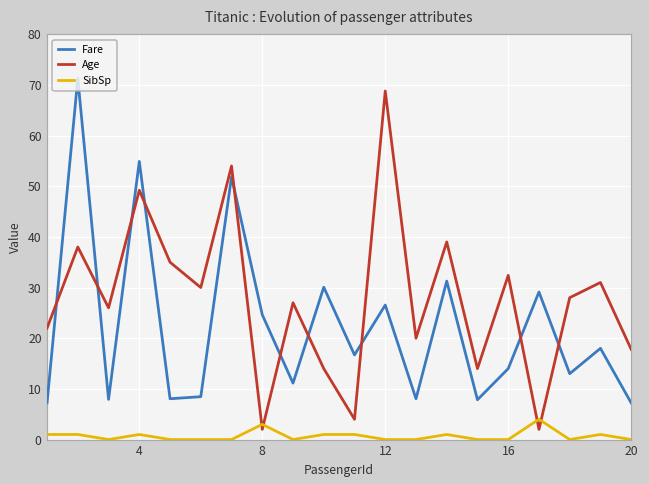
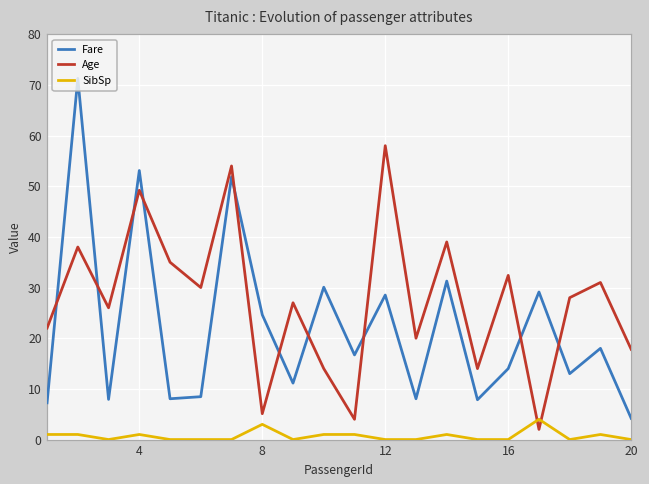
Fare, 4: 55 -> 53
Age, 8: 2 -> 5
Fare, 12: 27 -> 29
Age, 12: 69 -> 58
Fare, 20: 7 -> 4
